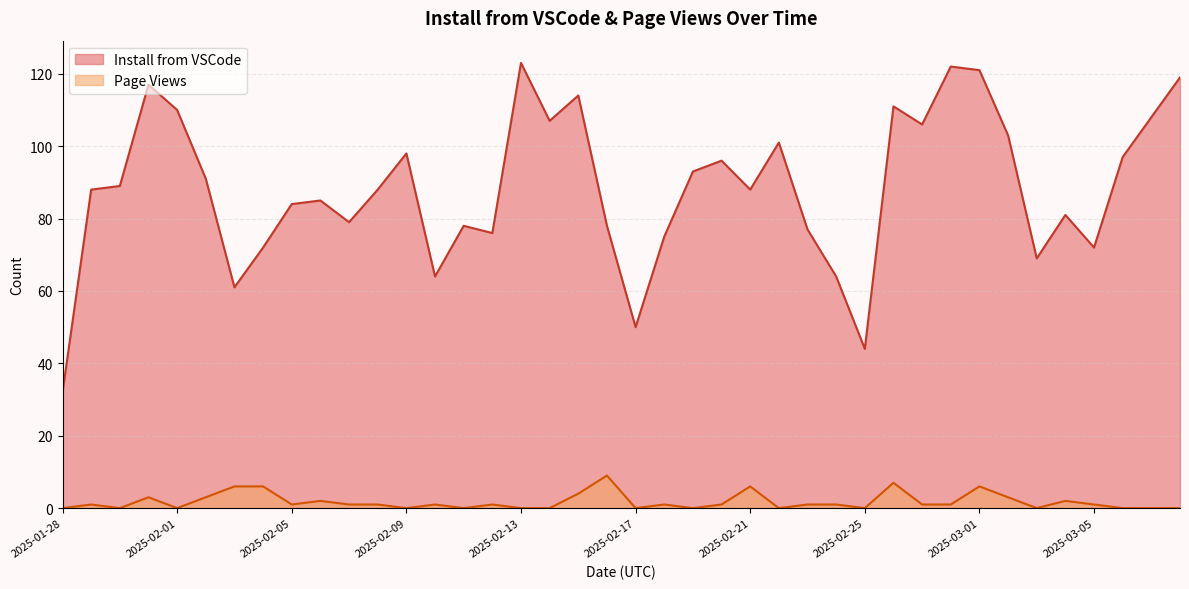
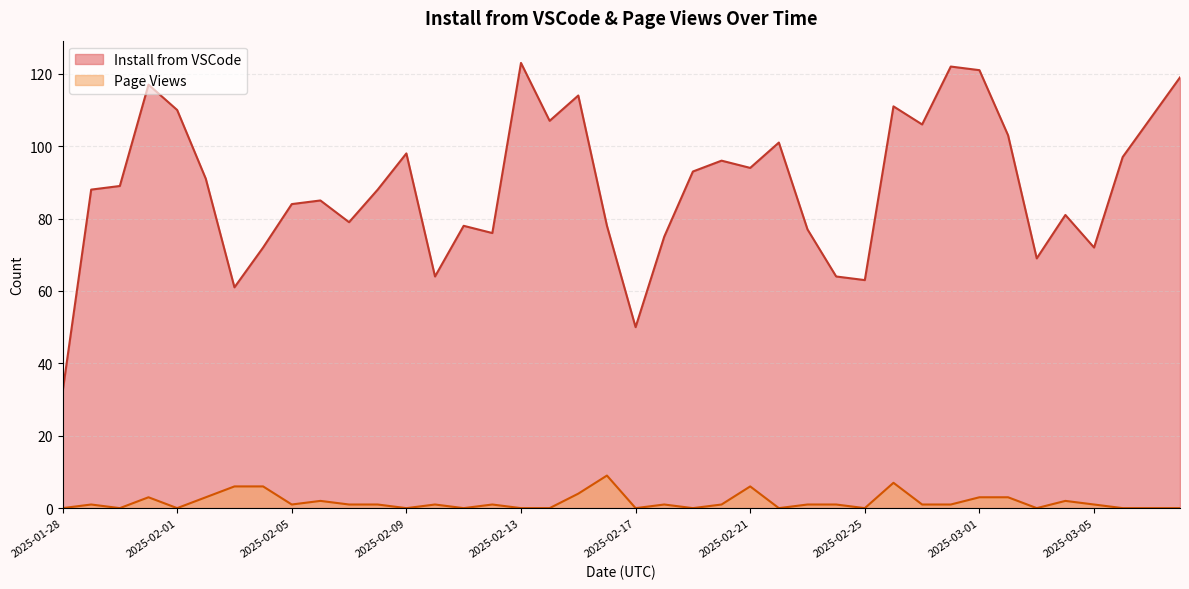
Install from VSCode, 2025-02-21: 88 -> 94
Install from VSCode, 2025-02-25: 44 -> 63
Page Views, 2025-03-01: 6 -> 3
